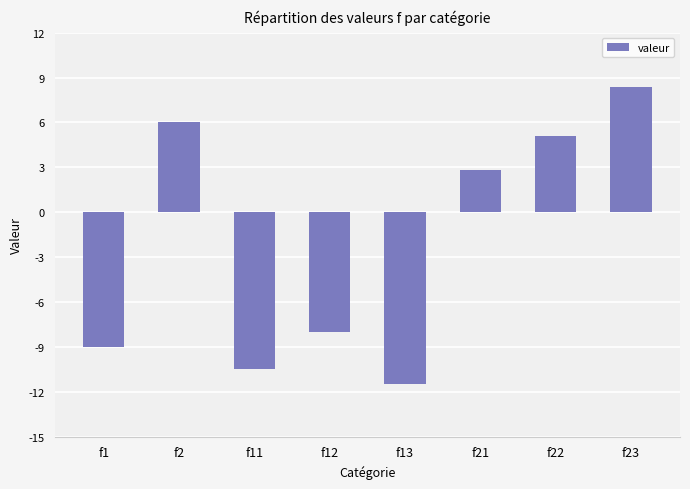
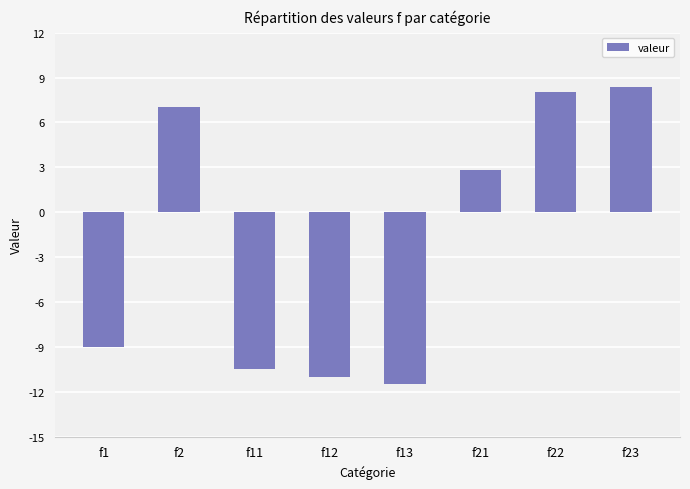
f2: 6 -> 7
f12: -8 -> -11
f22: 5.1 -> 8.1
